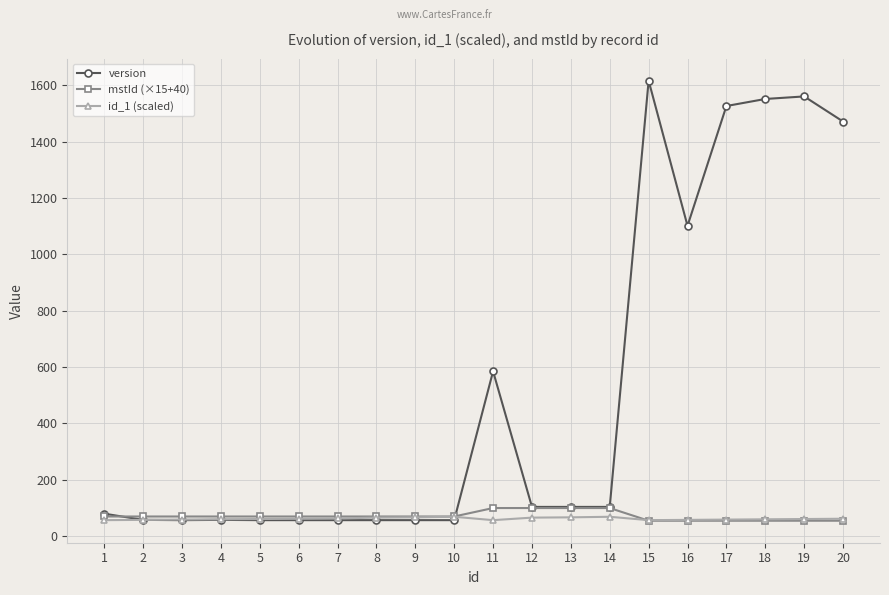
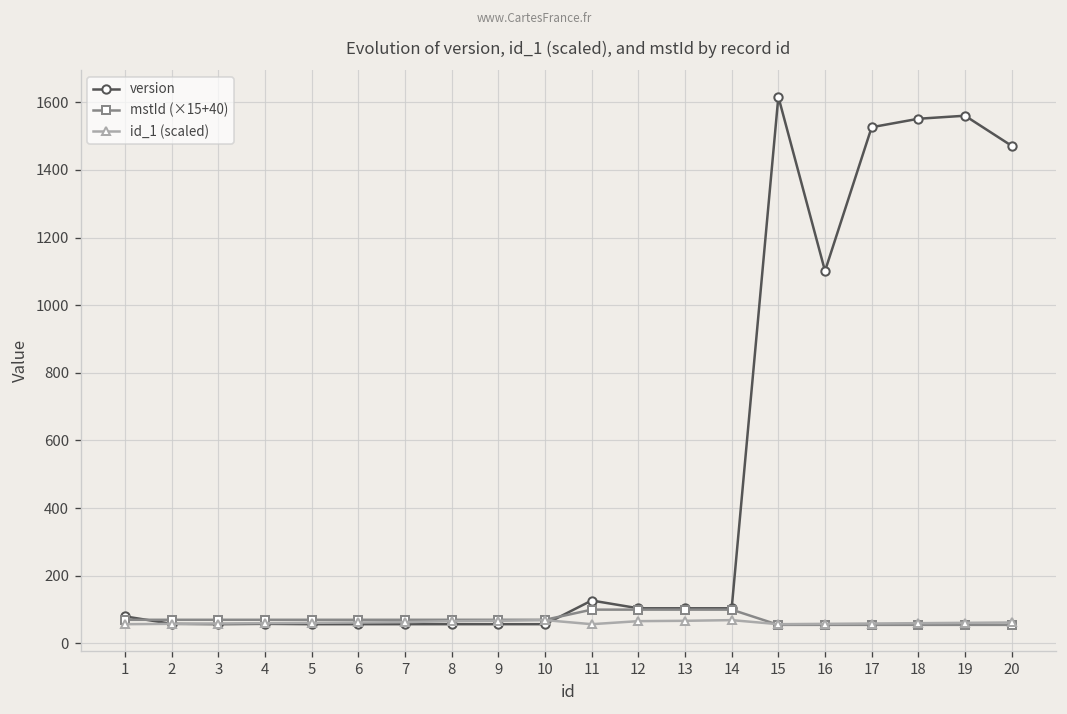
version, 11: 590 -> 130
